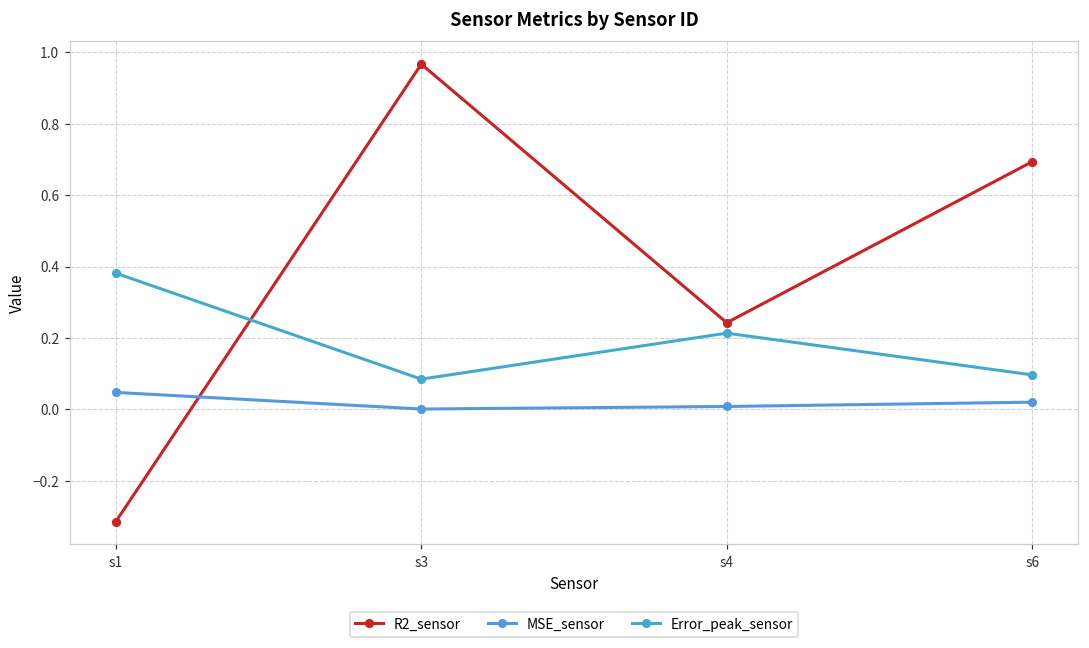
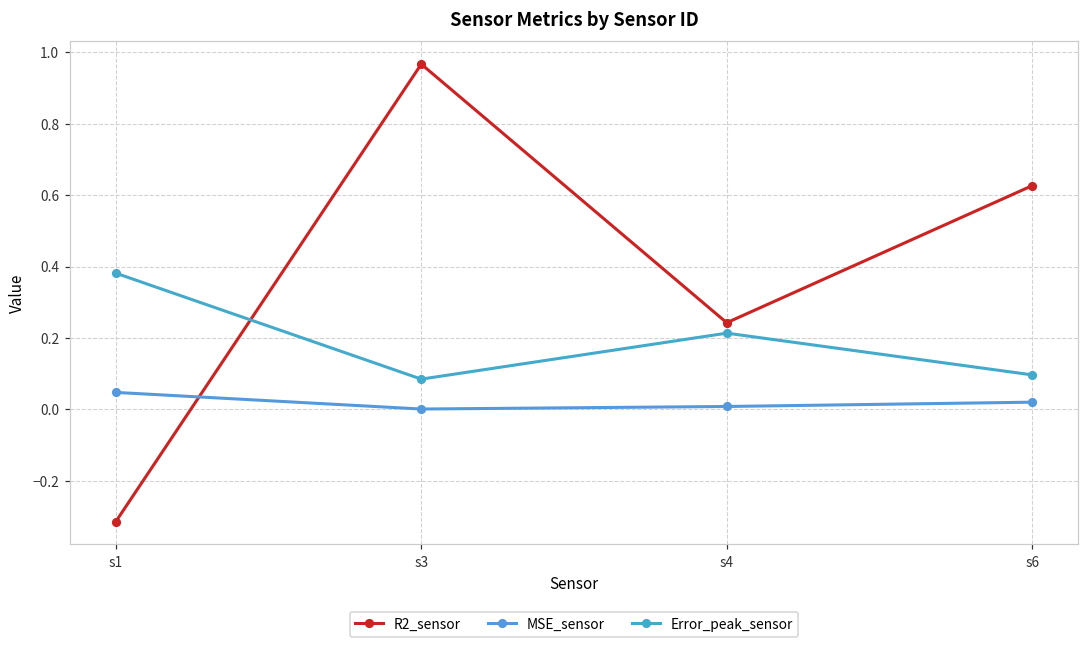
R2_sensor, s6: 0.69 -> 0.63
